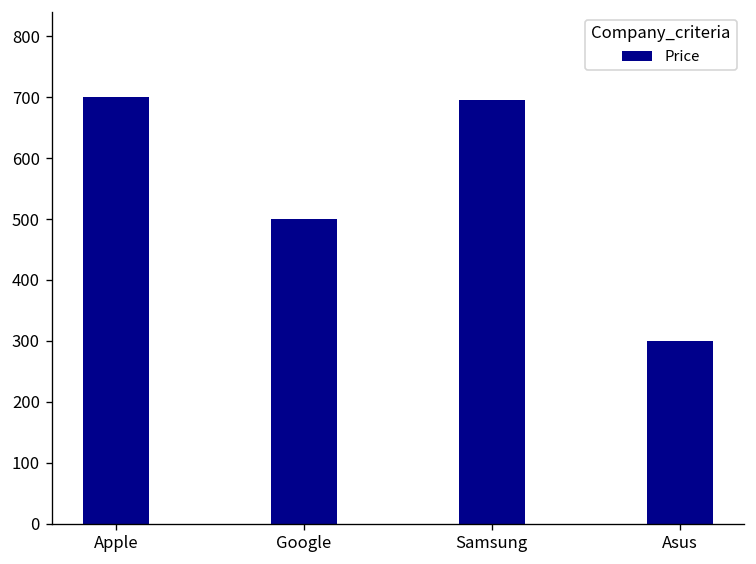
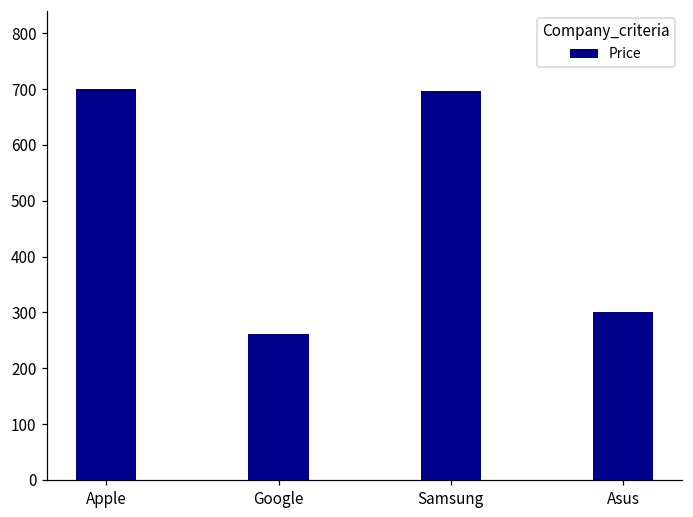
Google: 500 -> 260
